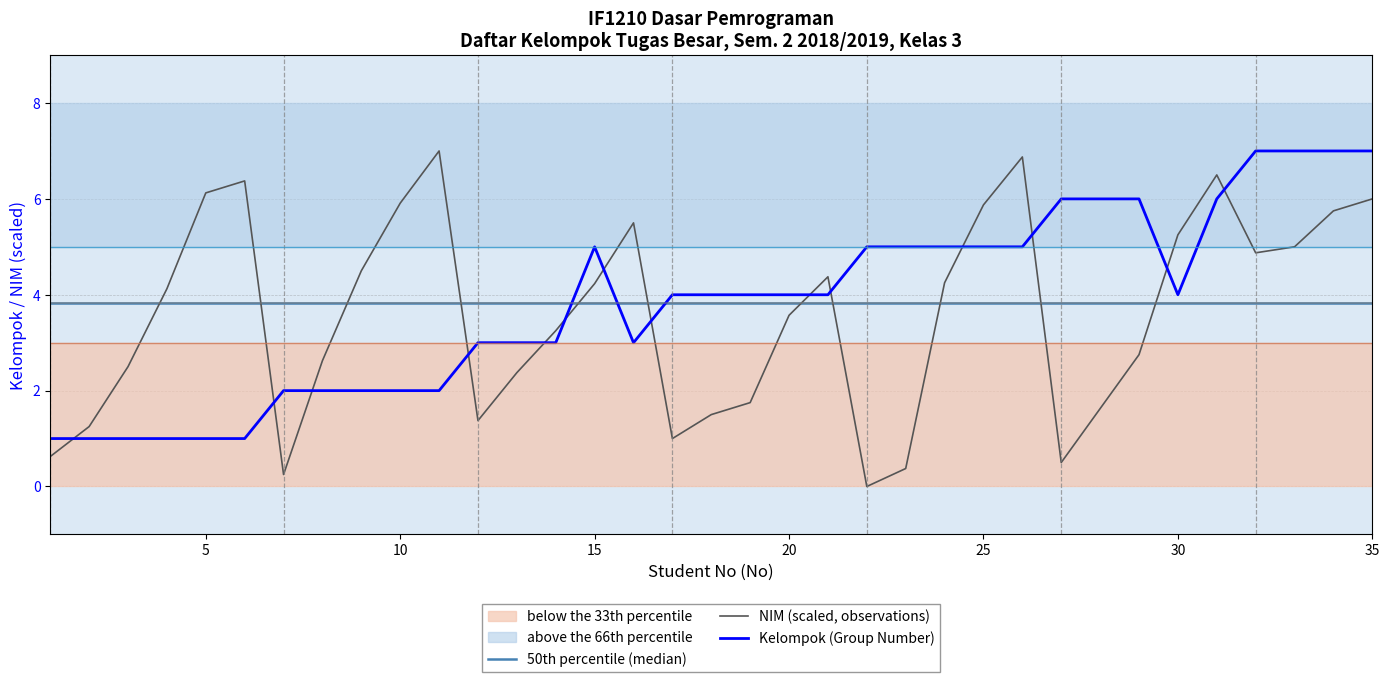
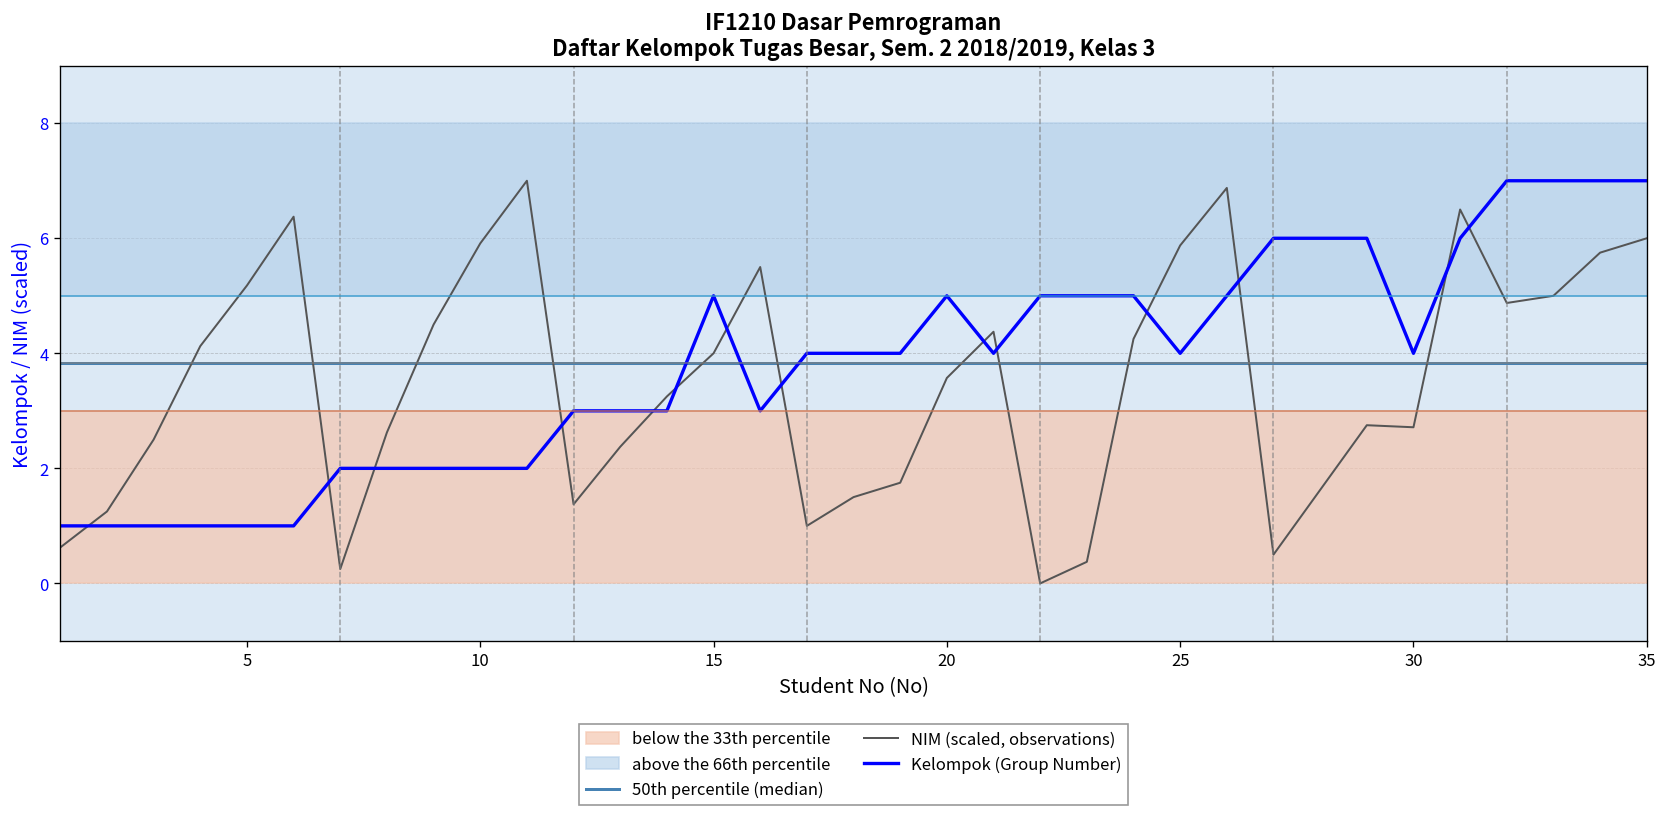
NIM (scaled, observations), 5: 6.1 -> 5.2
NIM (scaled, observations), 15: 4.2 -> 4.0
Kelompok (Group Number), 20: 4 -> 5
Kelompok (Group Number), 25: 5 -> 4
NIM (scaled, observations), 30: 5.3 -> 2.7
